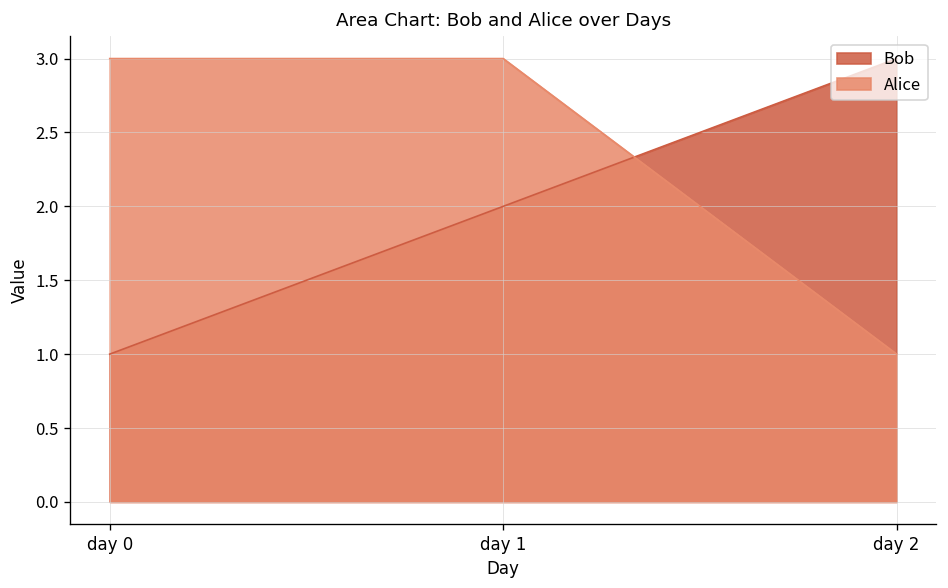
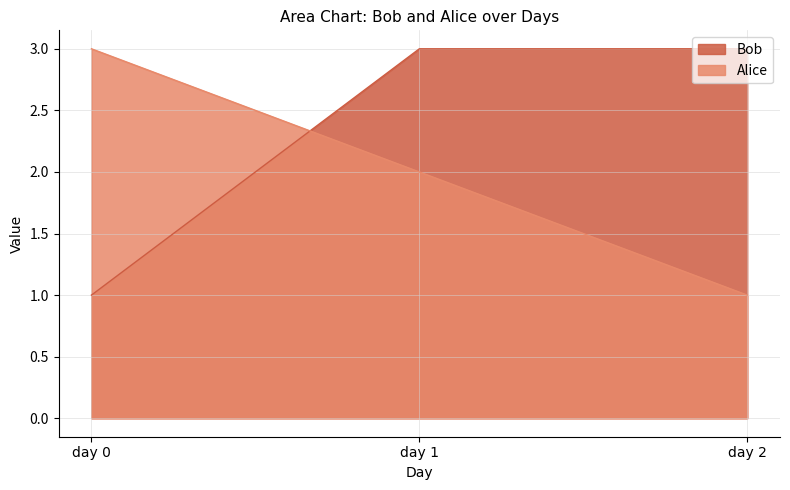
Bob, day 1: 2 -> 3
Alice, day 1: 3 -> 2
